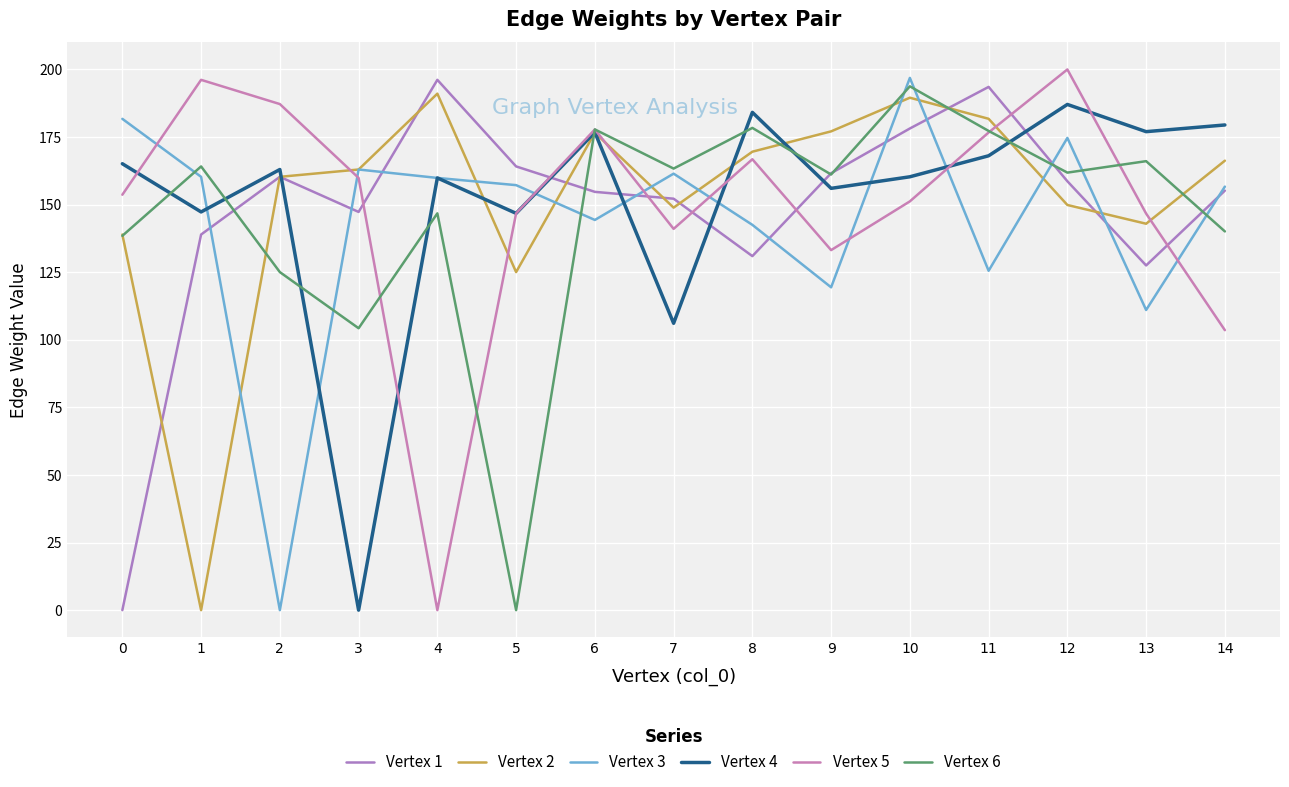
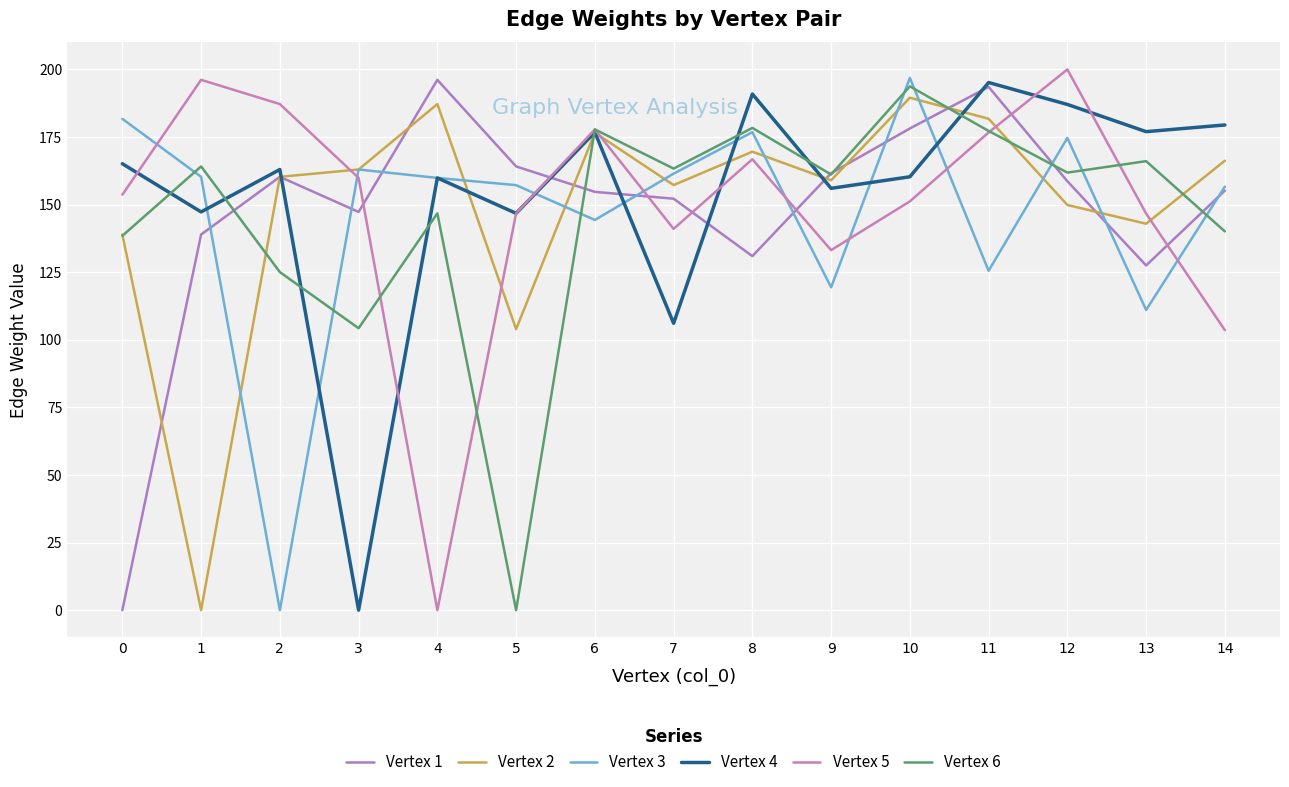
Vertex 2, 4: 191 -> 187
Vertex 2, 5: 125 -> 104
Vertex 2, 7: 149 -> 157
Vertex 3, 8: 142 -> 177
Vertex 4, 8: 184 -> 191
Vertex 2, 9: 177 -> 159
Vertex 4, 11: 168 -> 195
